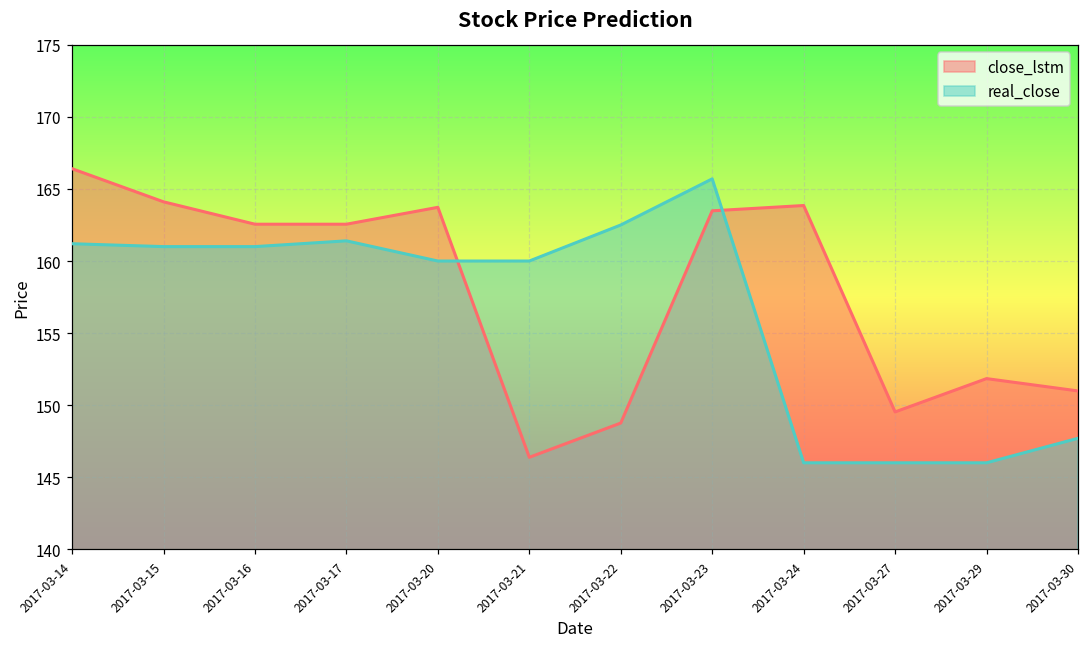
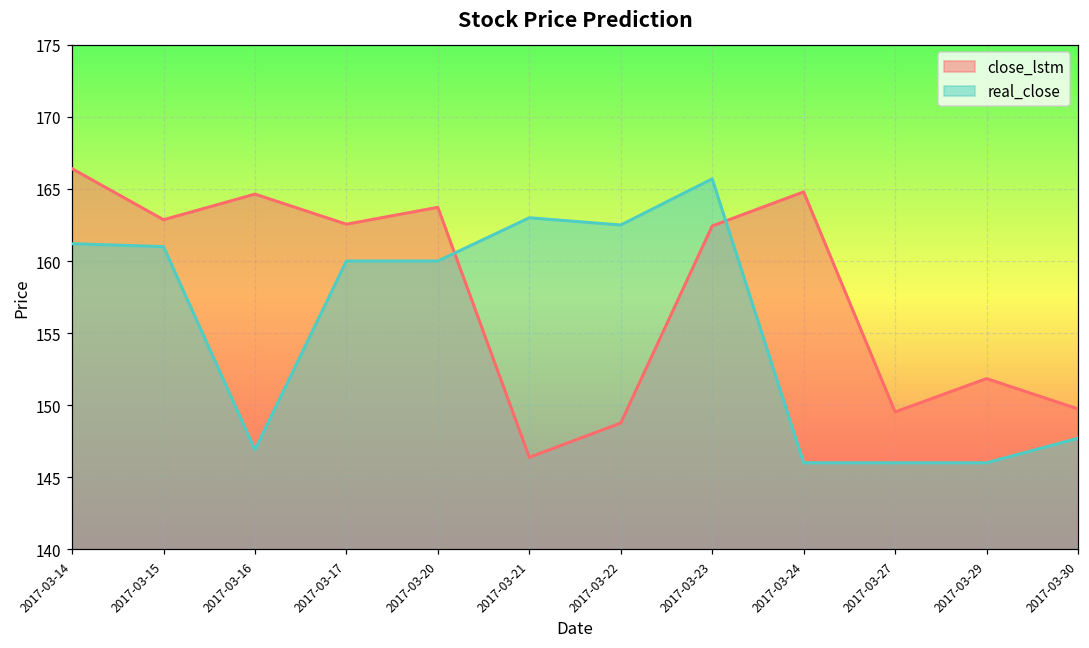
close_lstm, 2017-03-15: 164.1 -> 162.9
close_lstm, 2017-03-16: 162.6 -> 164.6
real_close, 2017-03-16: 161.0 -> 146.9
real_close, 2017-03-17: 161.4 -> 160.0
real_close, 2017-03-21: 160 -> 163
close_lstm, 2017-03-23: 163.5 -> 162.4
close_lstm, 2017-03-24: 163.9 -> 164.8
close_lstm, 2017-03-30: 151.0 -> 149.7
